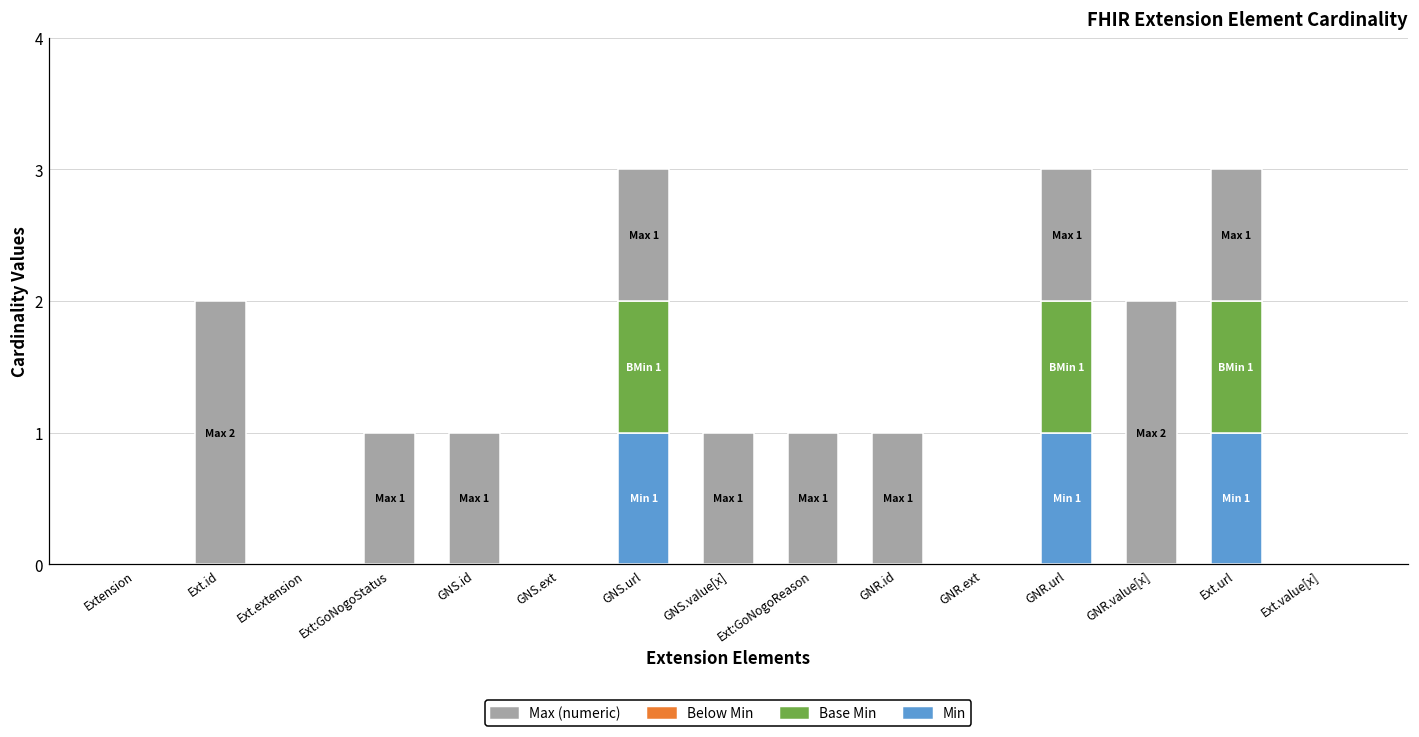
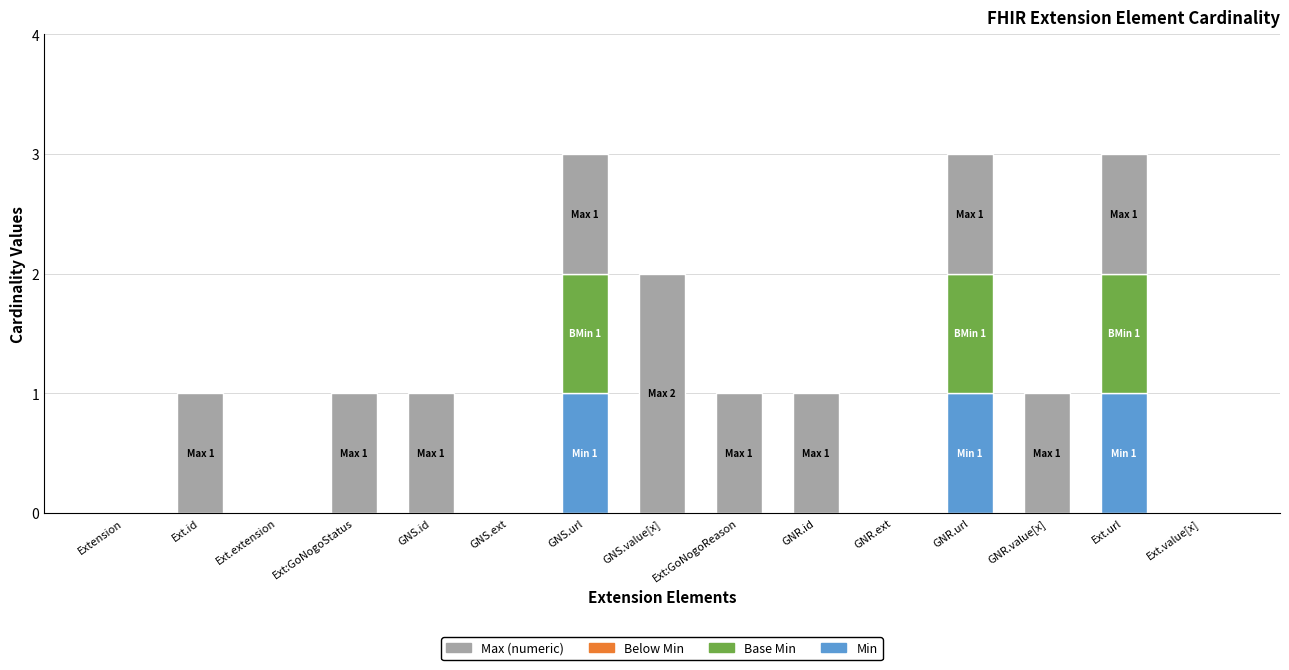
Max (numeric), Ext.id: 2 -> 1
Max (numeric), GNS.value[x]: 1 -> 2
Max (numeric), GNR.value[x]: 2 -> 1
